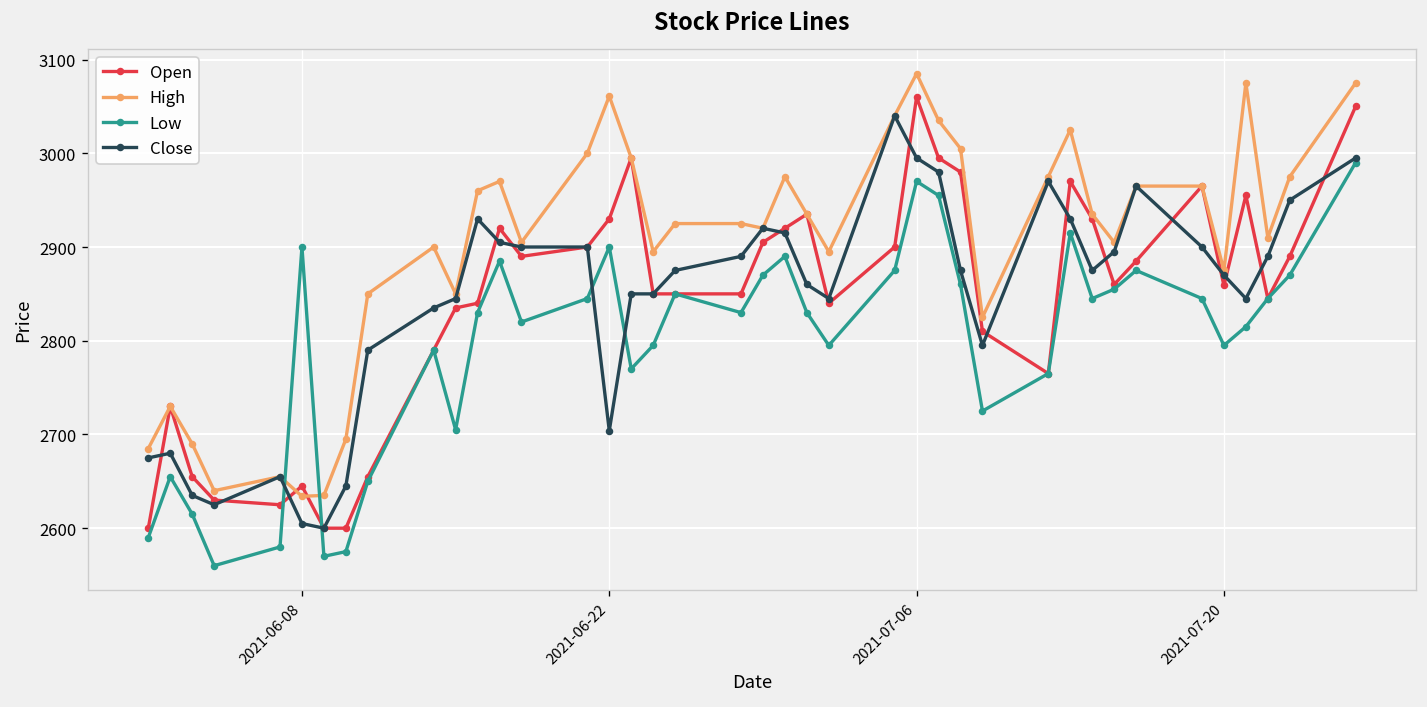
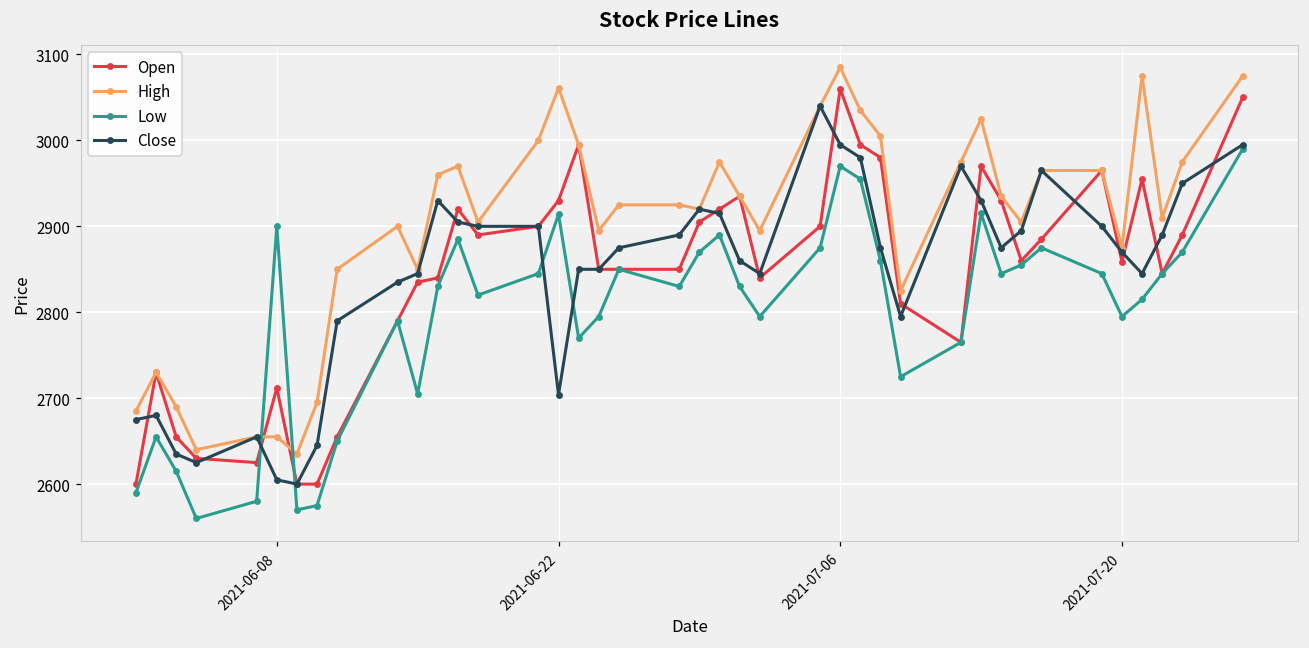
Open, 2021-06-08: 2650 -> 2710
High, 2021-06-08: 2630 -> 2660
Low, 2021-06-22: 2900 -> 2910
